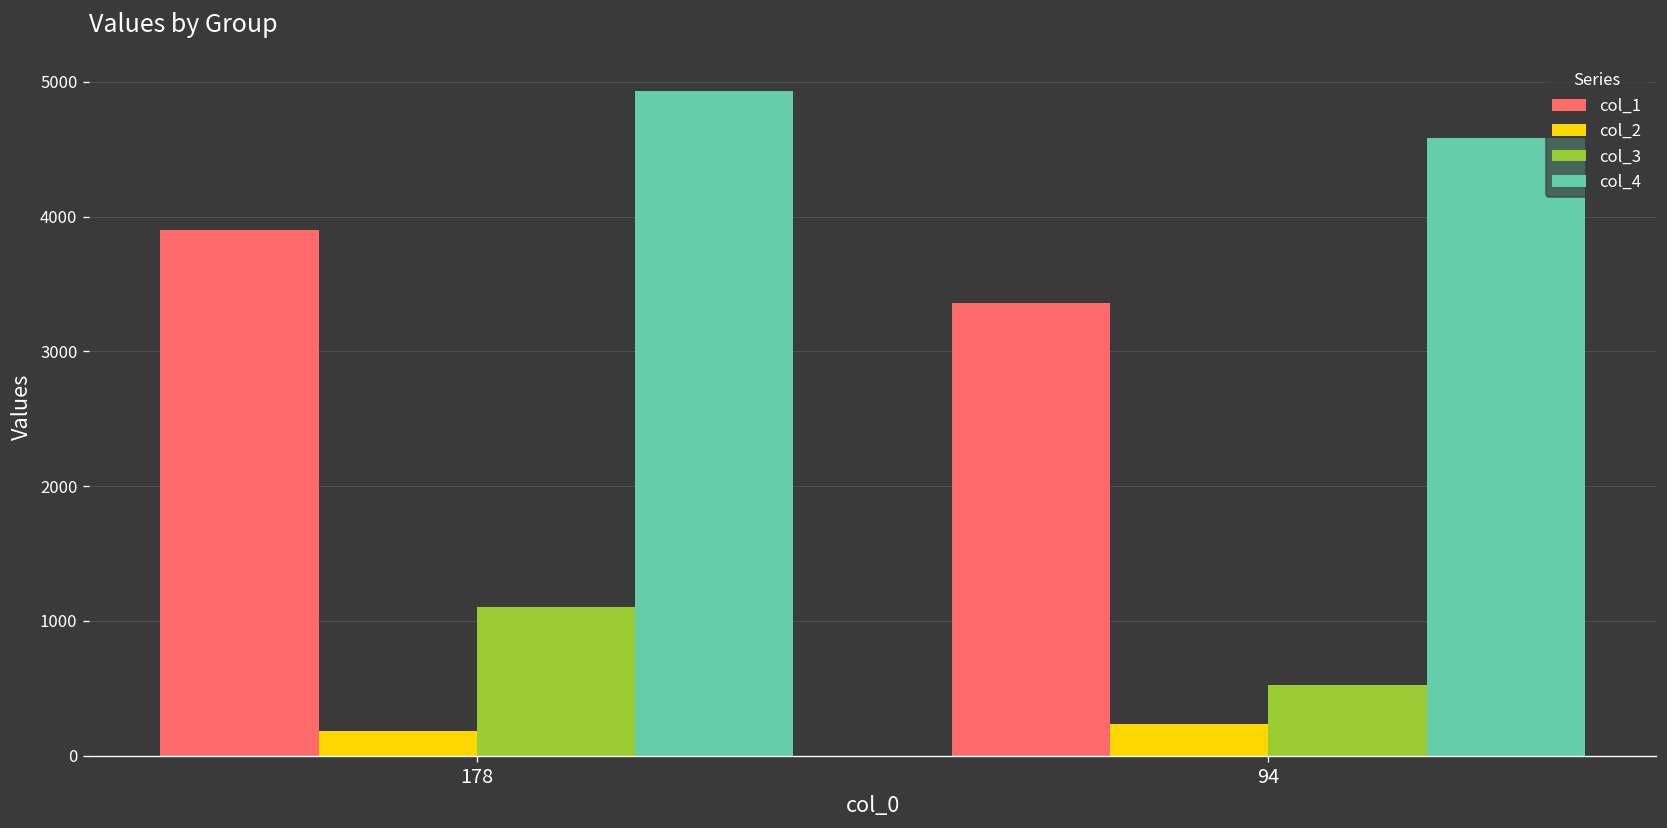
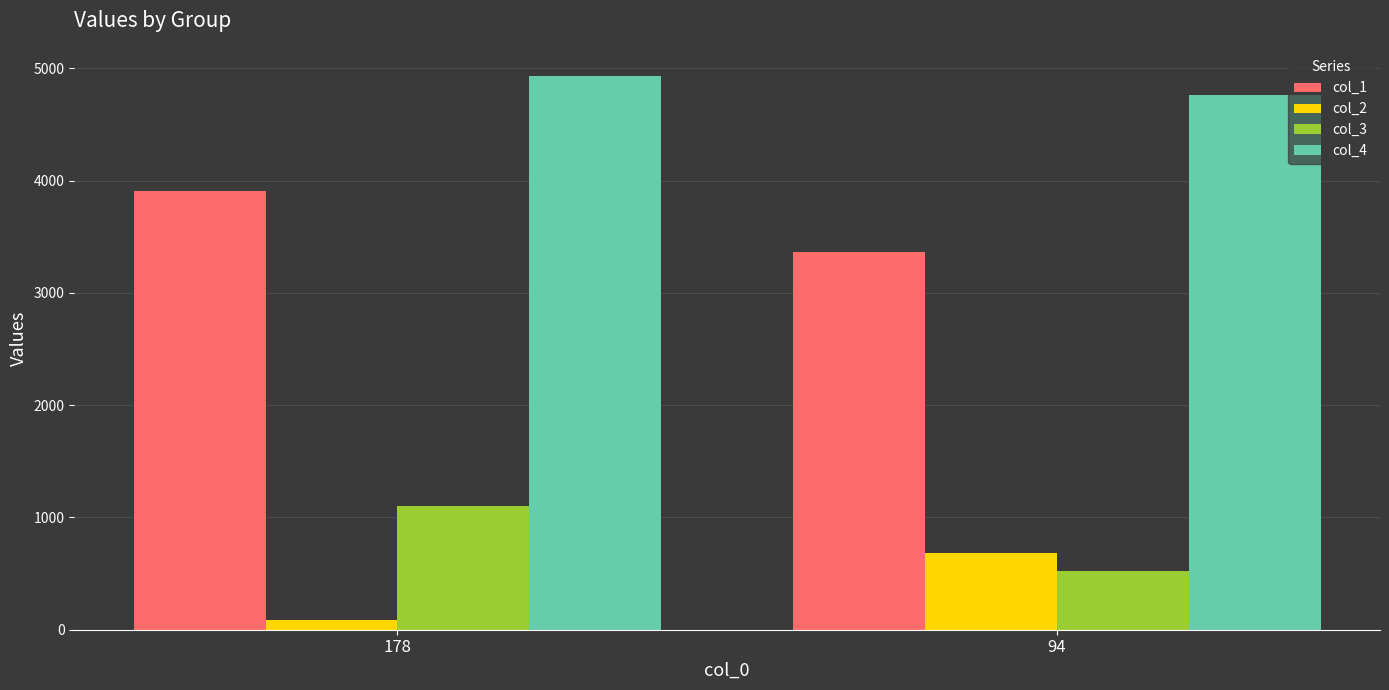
col_2, 178: 180 -> 90
col_2, 94: 240 -> 690
col_4, 94: 4580 -> 4760
